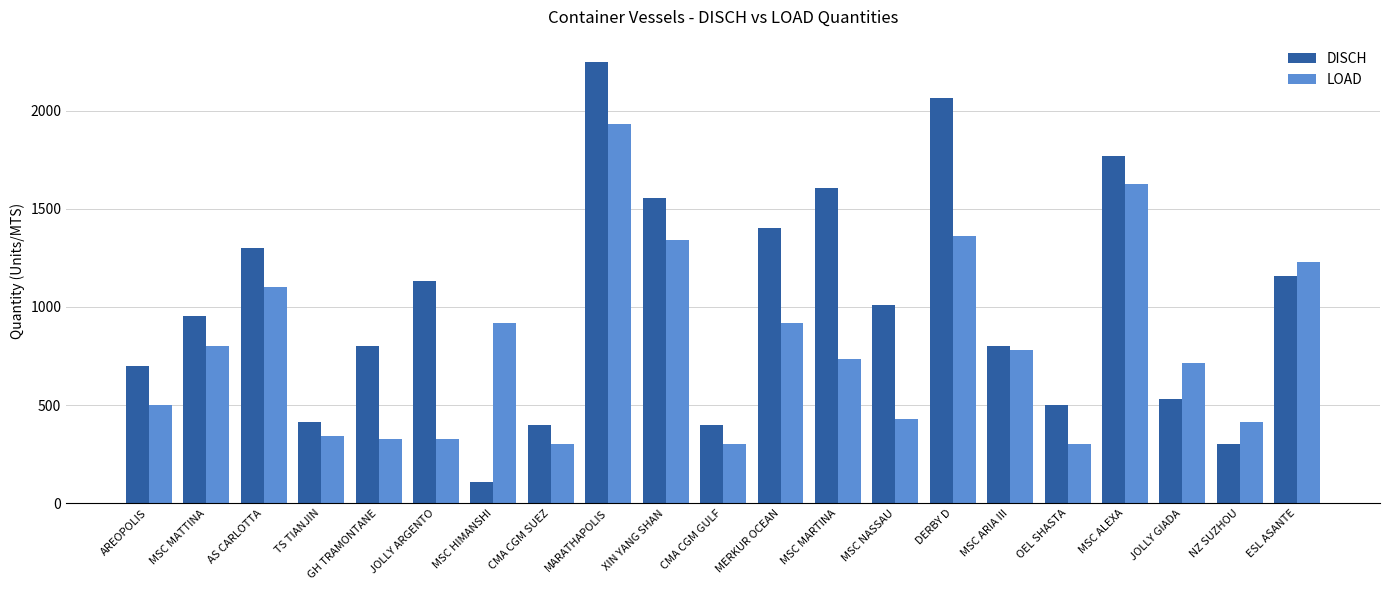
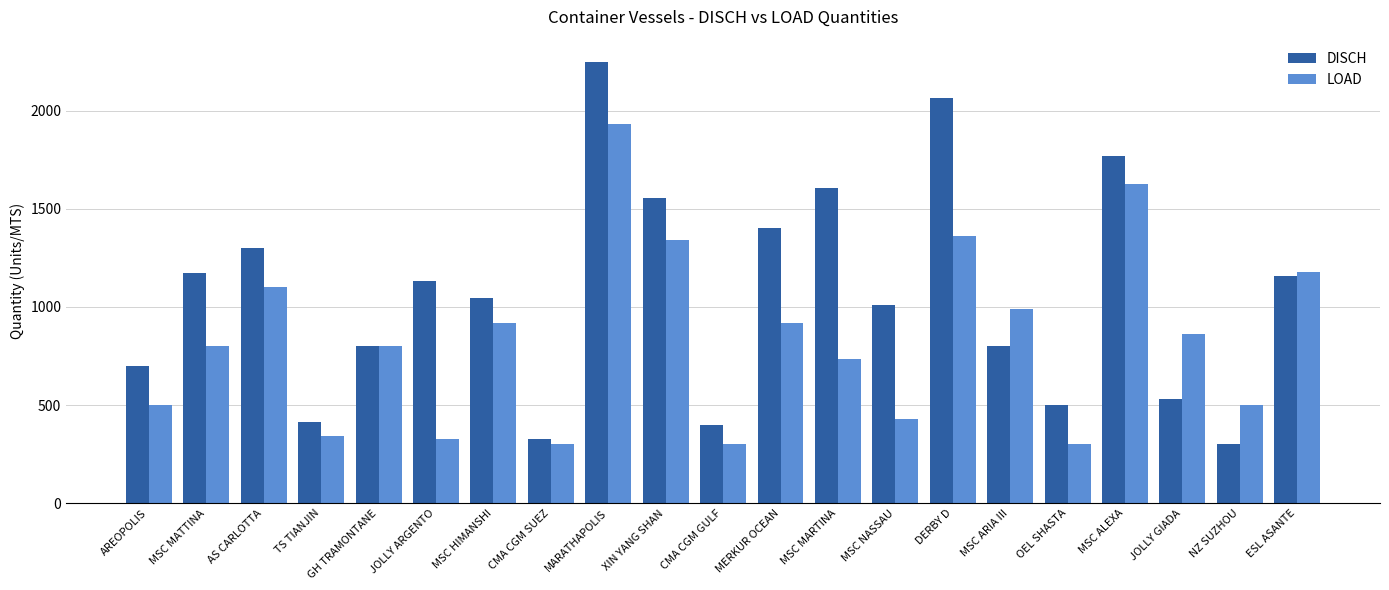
DISCH, MSC MATTINA: 950 -> 1180
LOAD, GH TRAMONTANE: 330 -> 800
DISCH, MSC HIMANSHI: 110 -> 1040
DISCH, CMA CGM SUEZ: 400 -> 330
LOAD, MSC ARIA III: 780 -> 990
LOAD, JOLLY GIADA: 710 -> 860
LOAD, NZ SUZHOU: 410 -> 500
LOAD, ESL ASANTE: 1230 -> 1180
